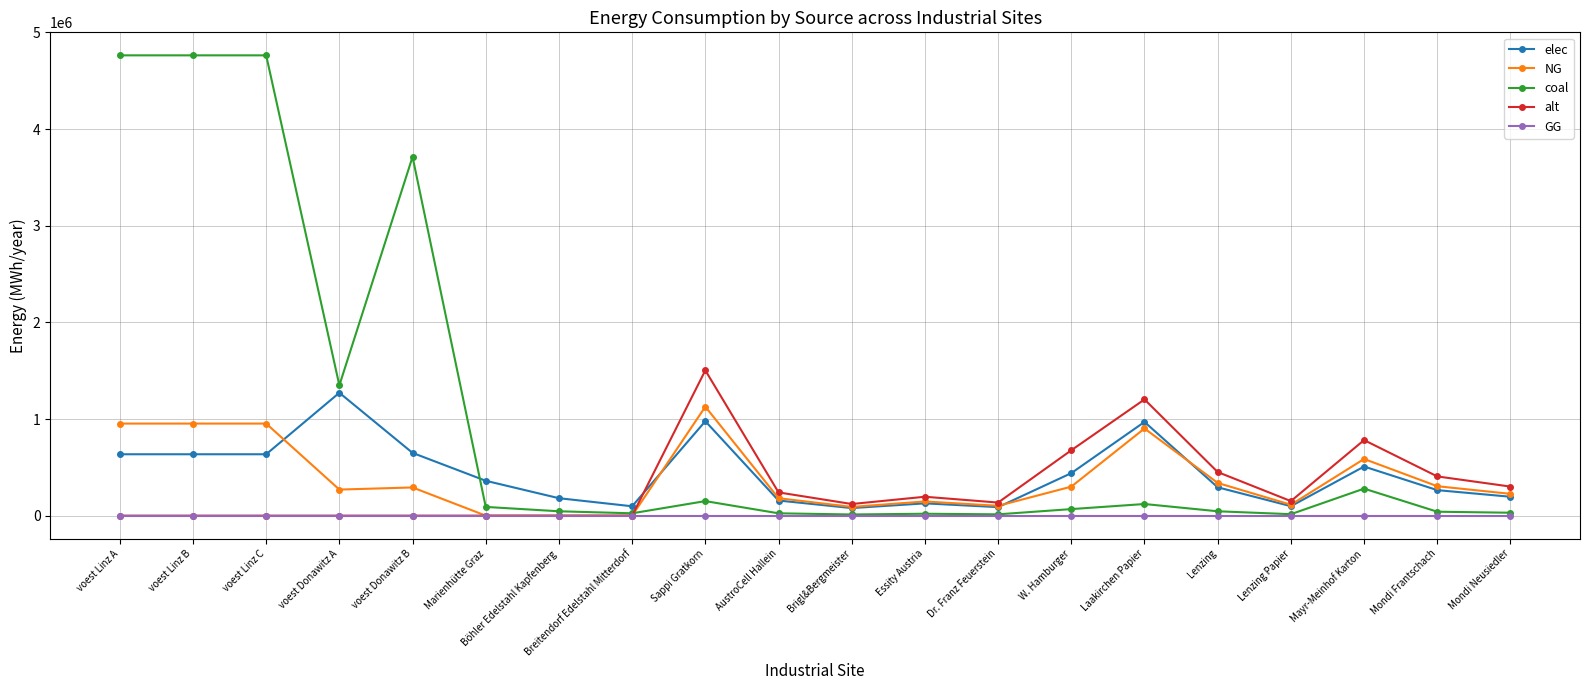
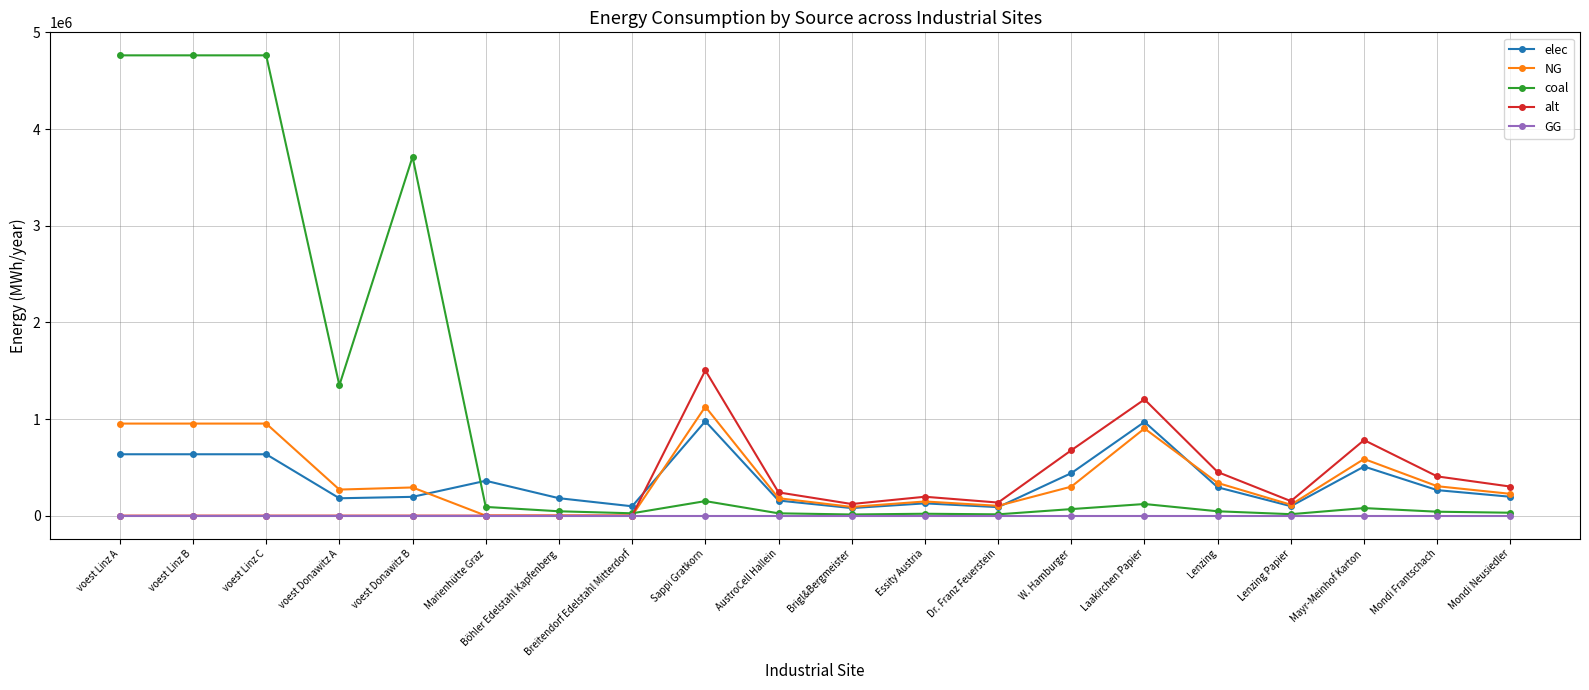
elec, voest Donawitz A: 1300000 -> 200000
elec, voest Donawitz B: 600000 -> 200000
coal, Mayr-Meinhof Karton: 300000 -> 100000
